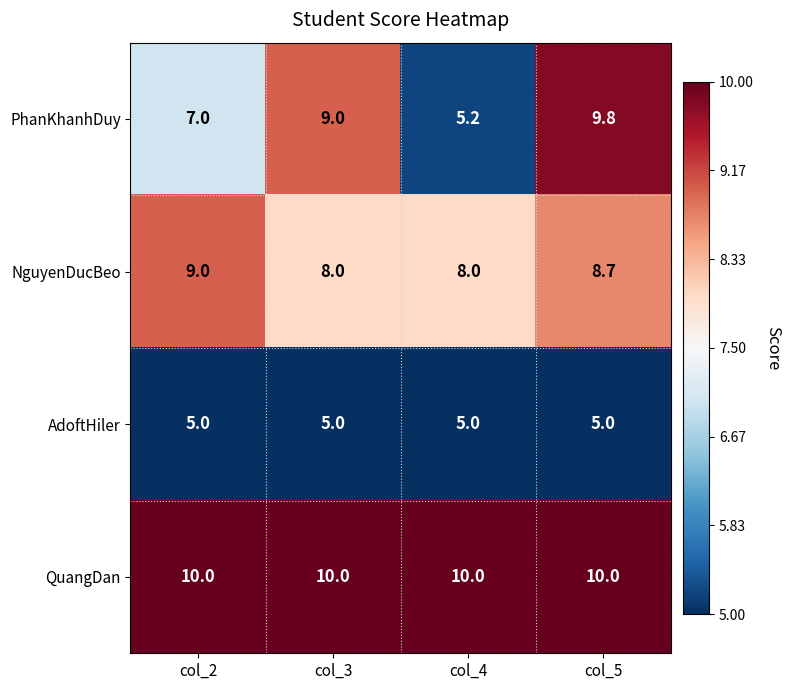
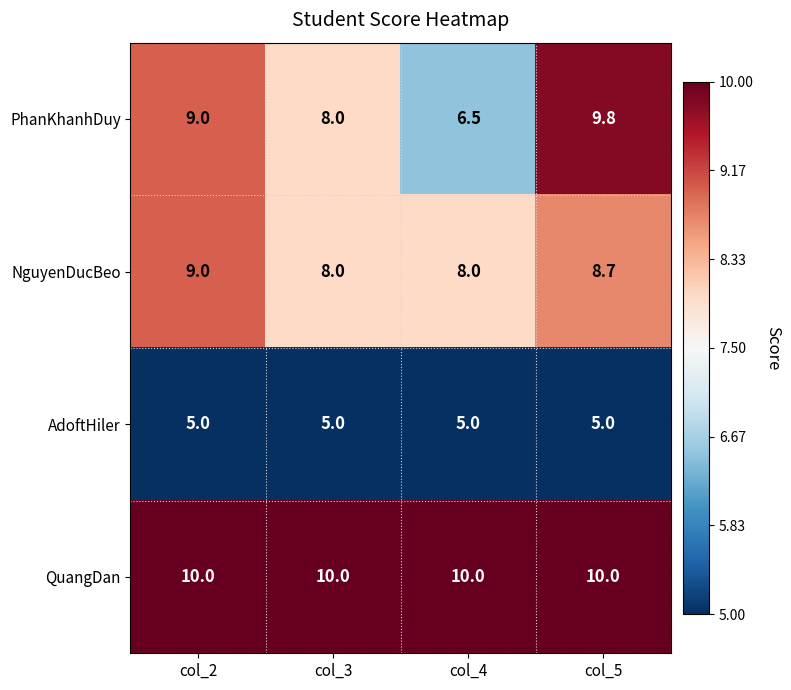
PhanKhanhDuy, col_2: 7.0 -> 9.0
PhanKhanhDuy, col_3: 9.0 -> 8.0
PhanKhanhDuy, col_4: 5.2 -> 6.5
